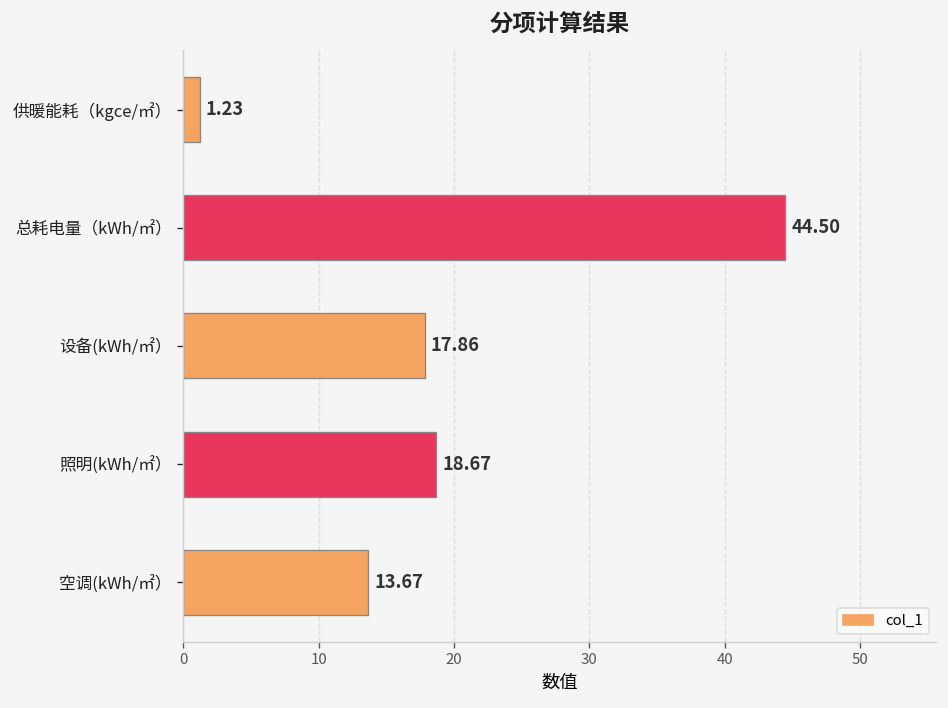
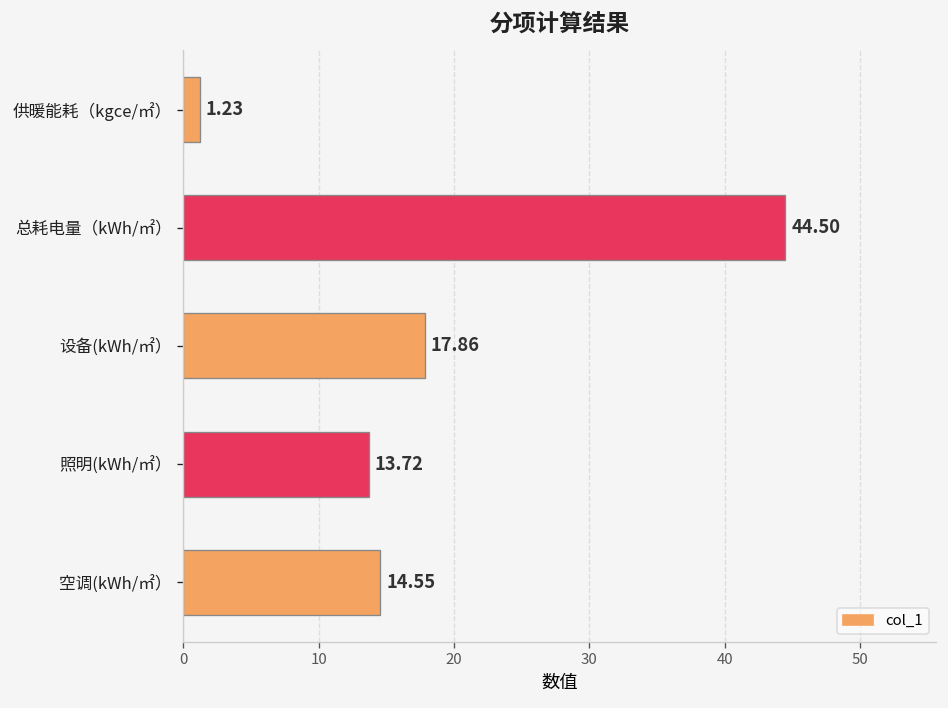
照明(kWh/㎡）: 18.67 -> 13.72
空调(kWh/㎡）: 13.67 -> 14.55
